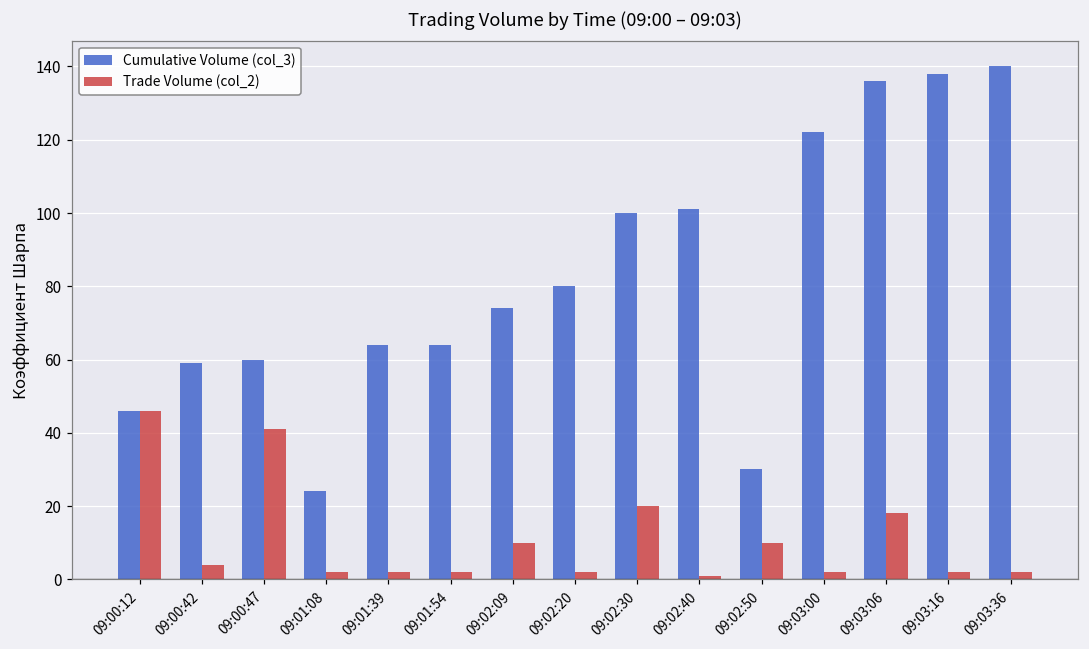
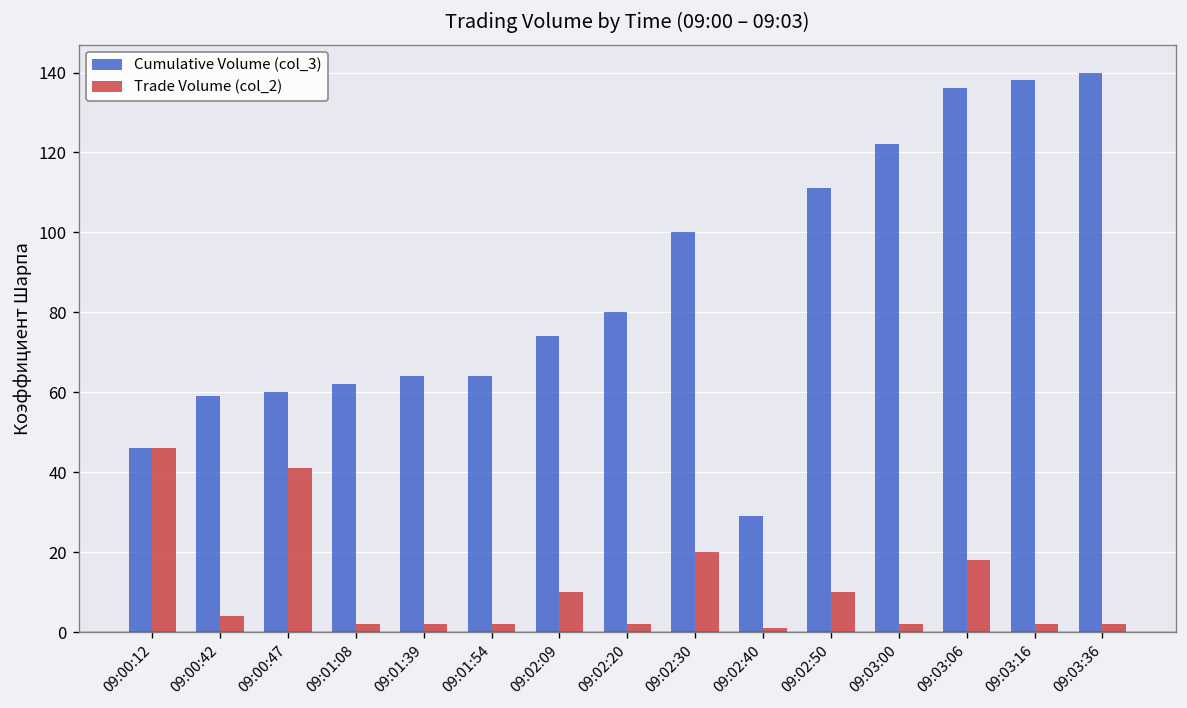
Cumulative Volume (col_3), 09:01:08: 24 -> 62
Cumulative Volume (col_3), 09:02:40: 101 -> 29
Cumulative Volume (col_3), 09:02:50: 30 -> 111
